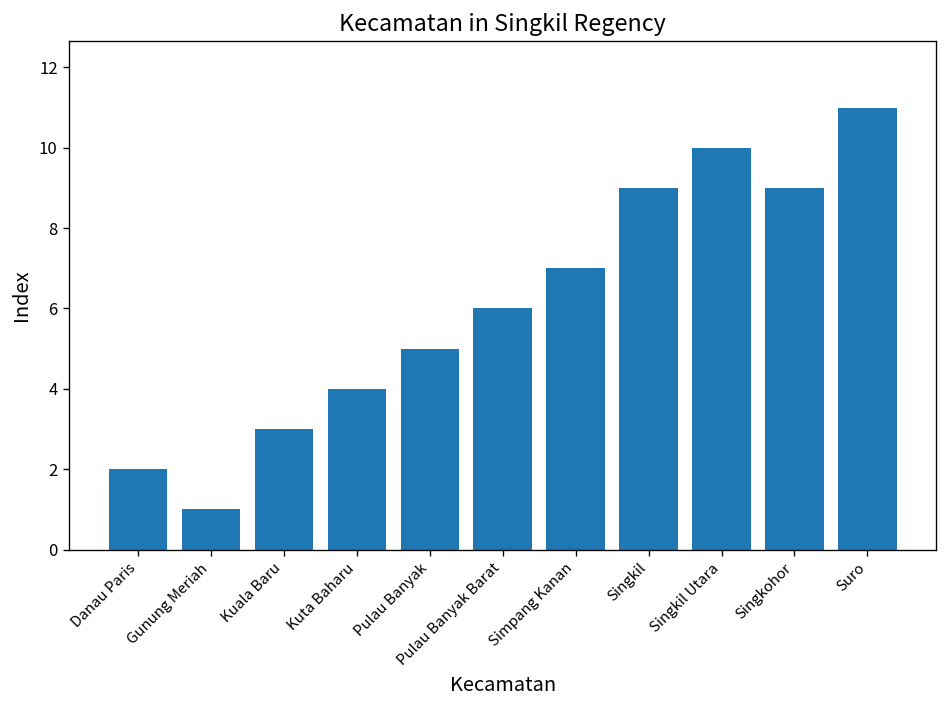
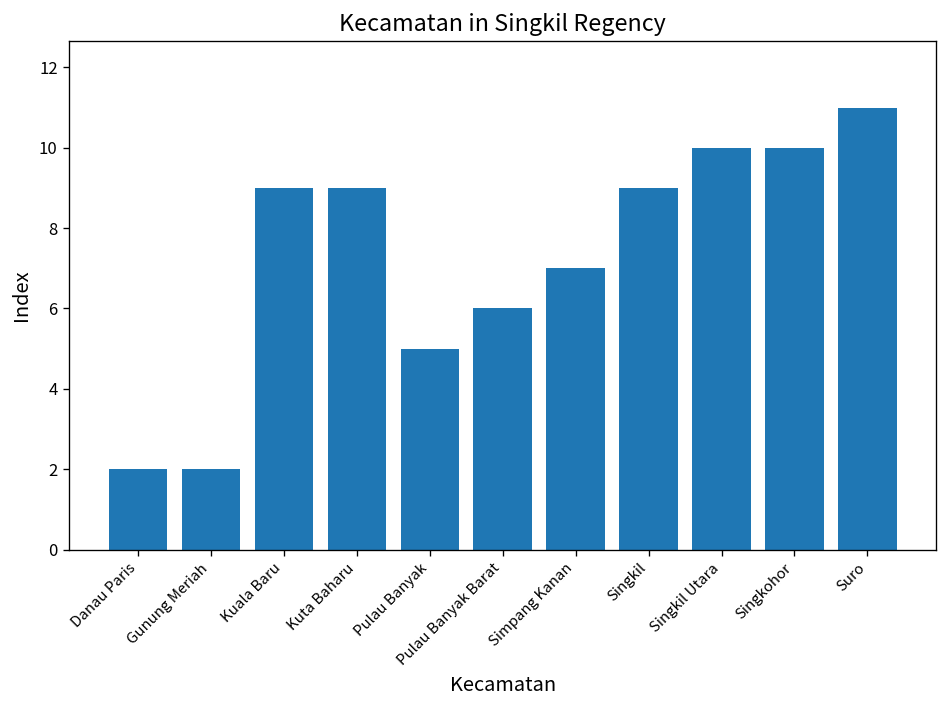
Gunung Meriah: 1 -> 2
Kuala Baru: 3 -> 9
Kuta Baharu: 4 -> 9
Singkohor: 9 -> 10
